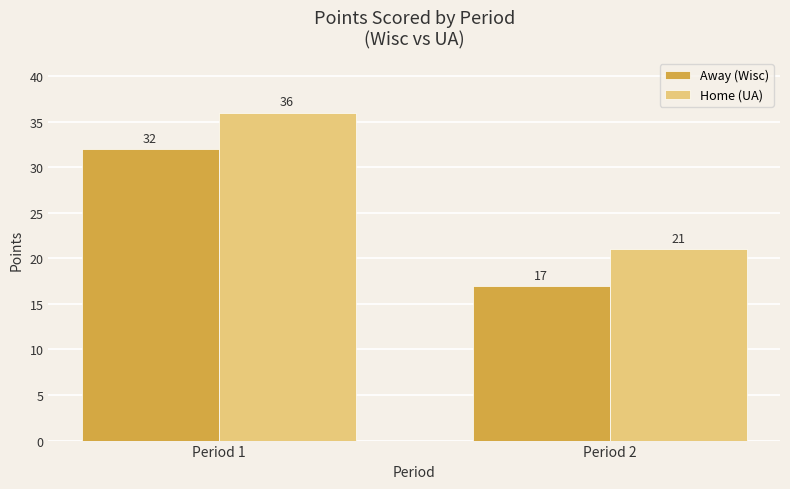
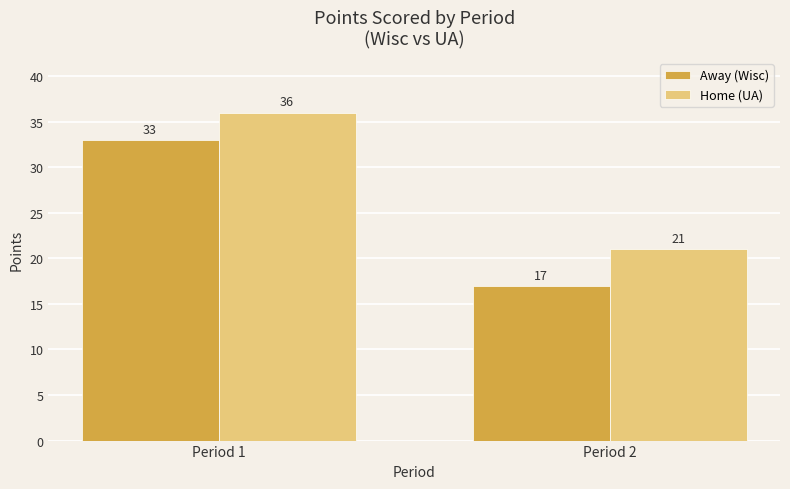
Away (Wisc), Period 1: 32 -> 33
